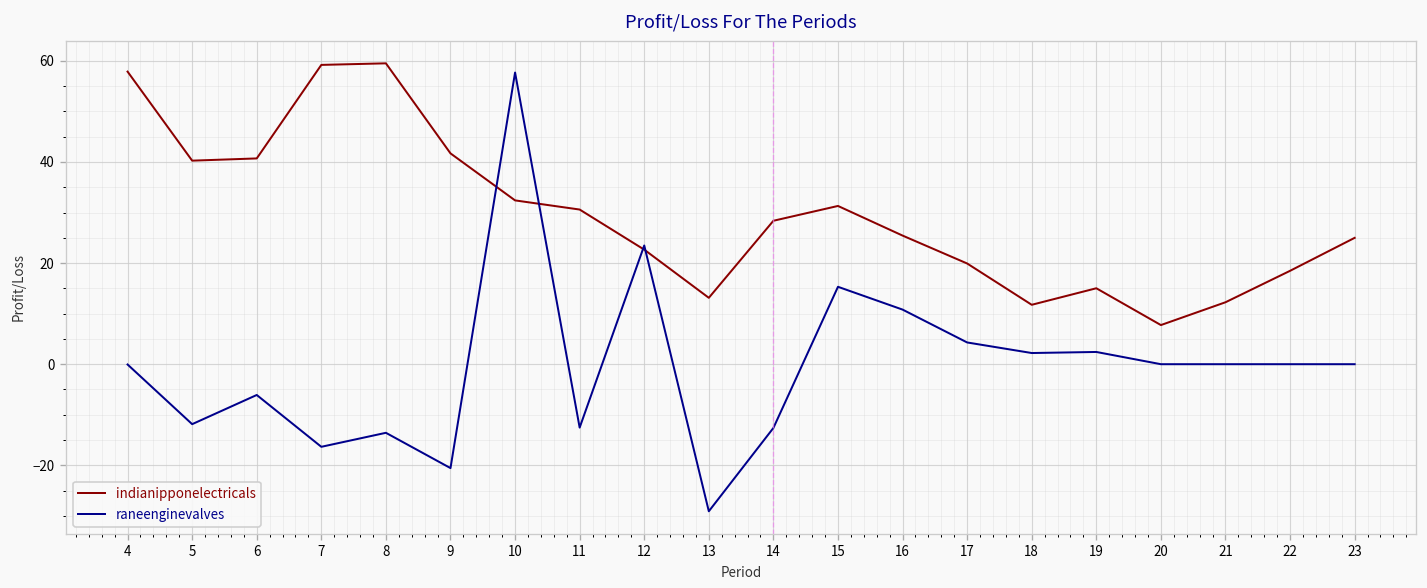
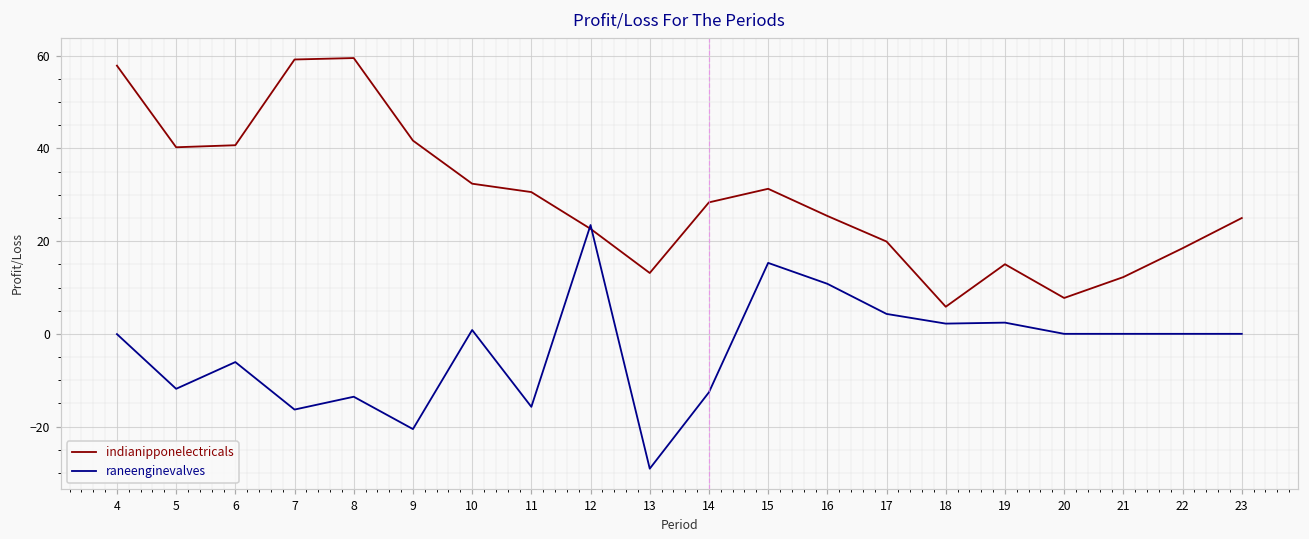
raneenginevalves, 10: 58 -> 1
raneenginevalves, 11: -13 -> -16
indianipponelectricals, 18: 12 -> 6
